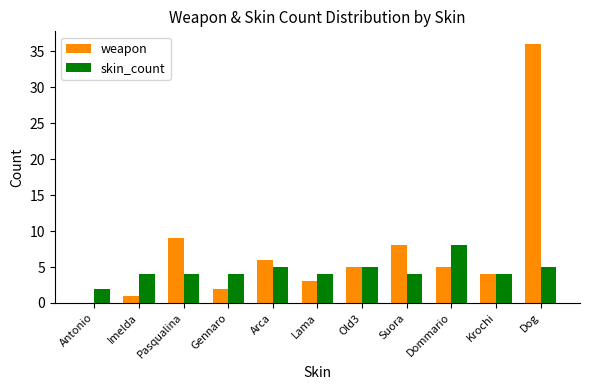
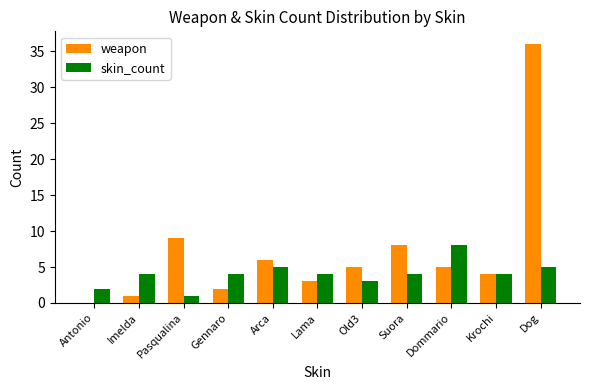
skin_count, Pasqualina: 4 -> 1
skin_count, Old3: 5 -> 3
